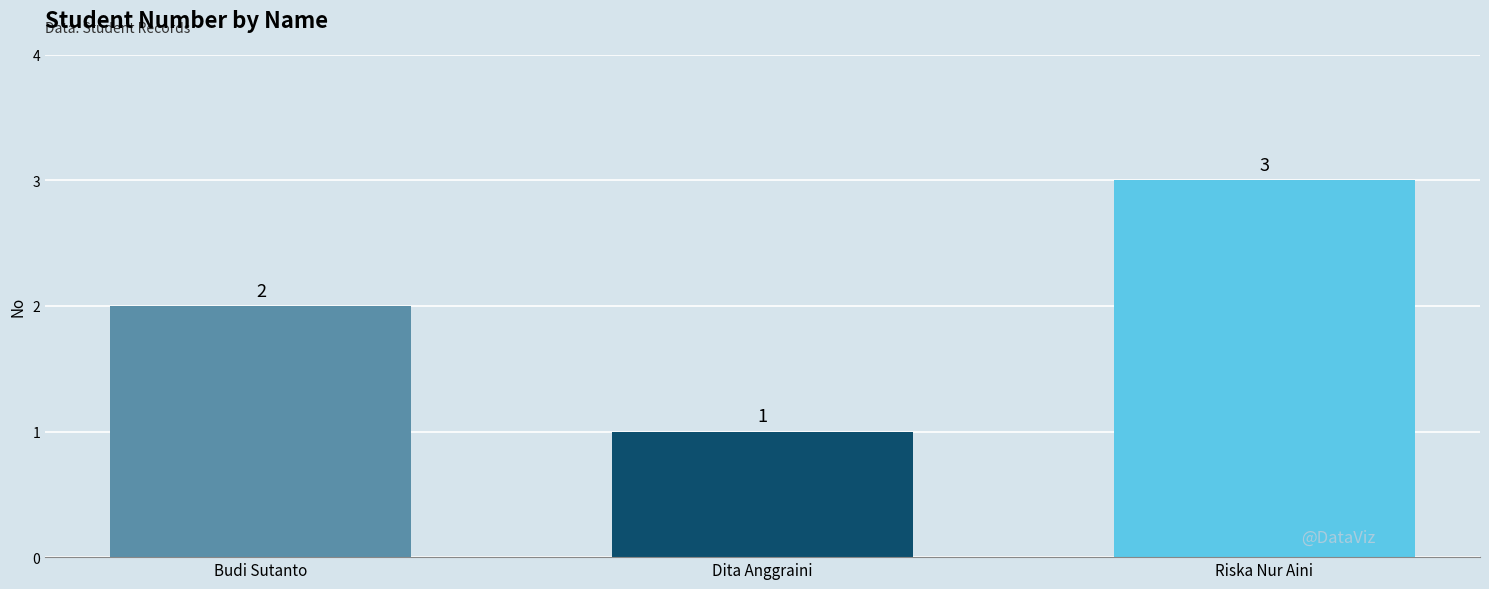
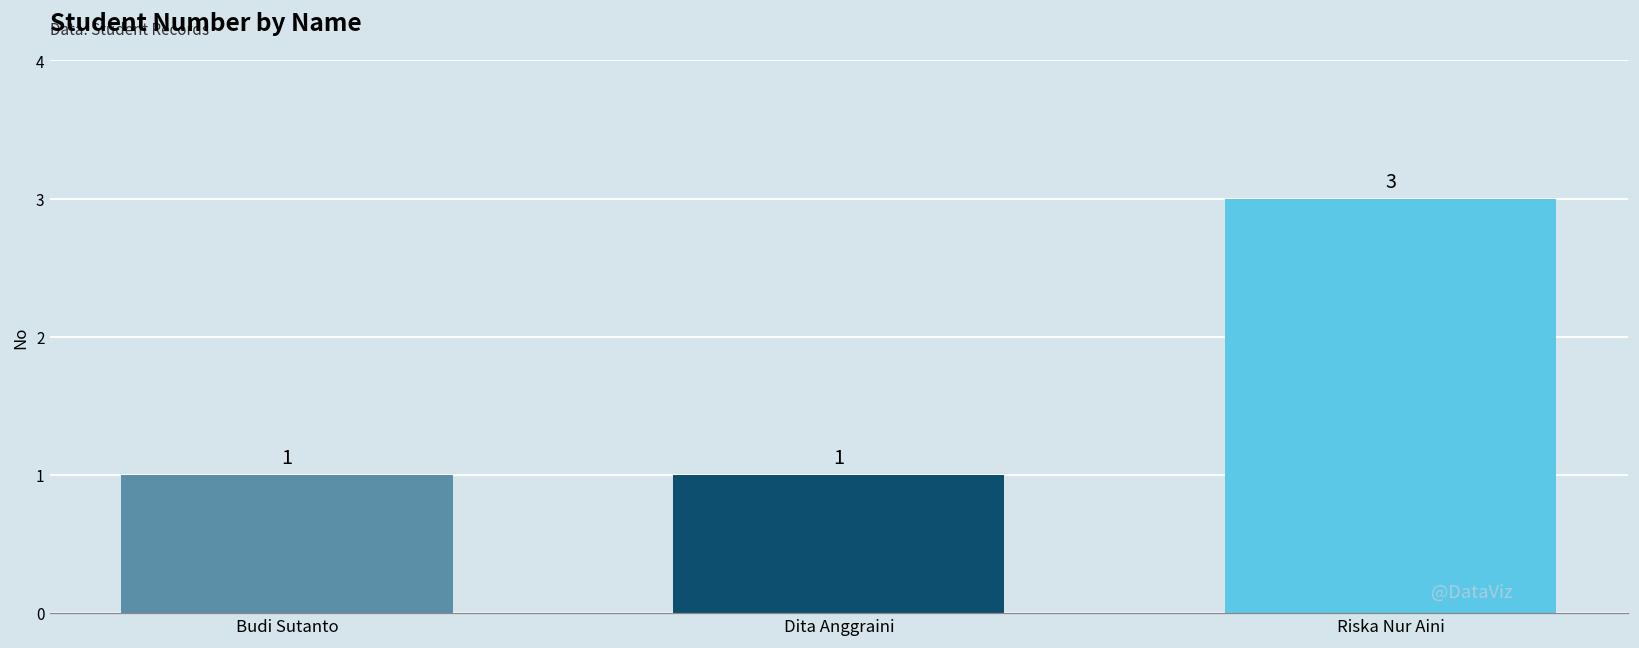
Budi Sutanto: 2 -> 1
